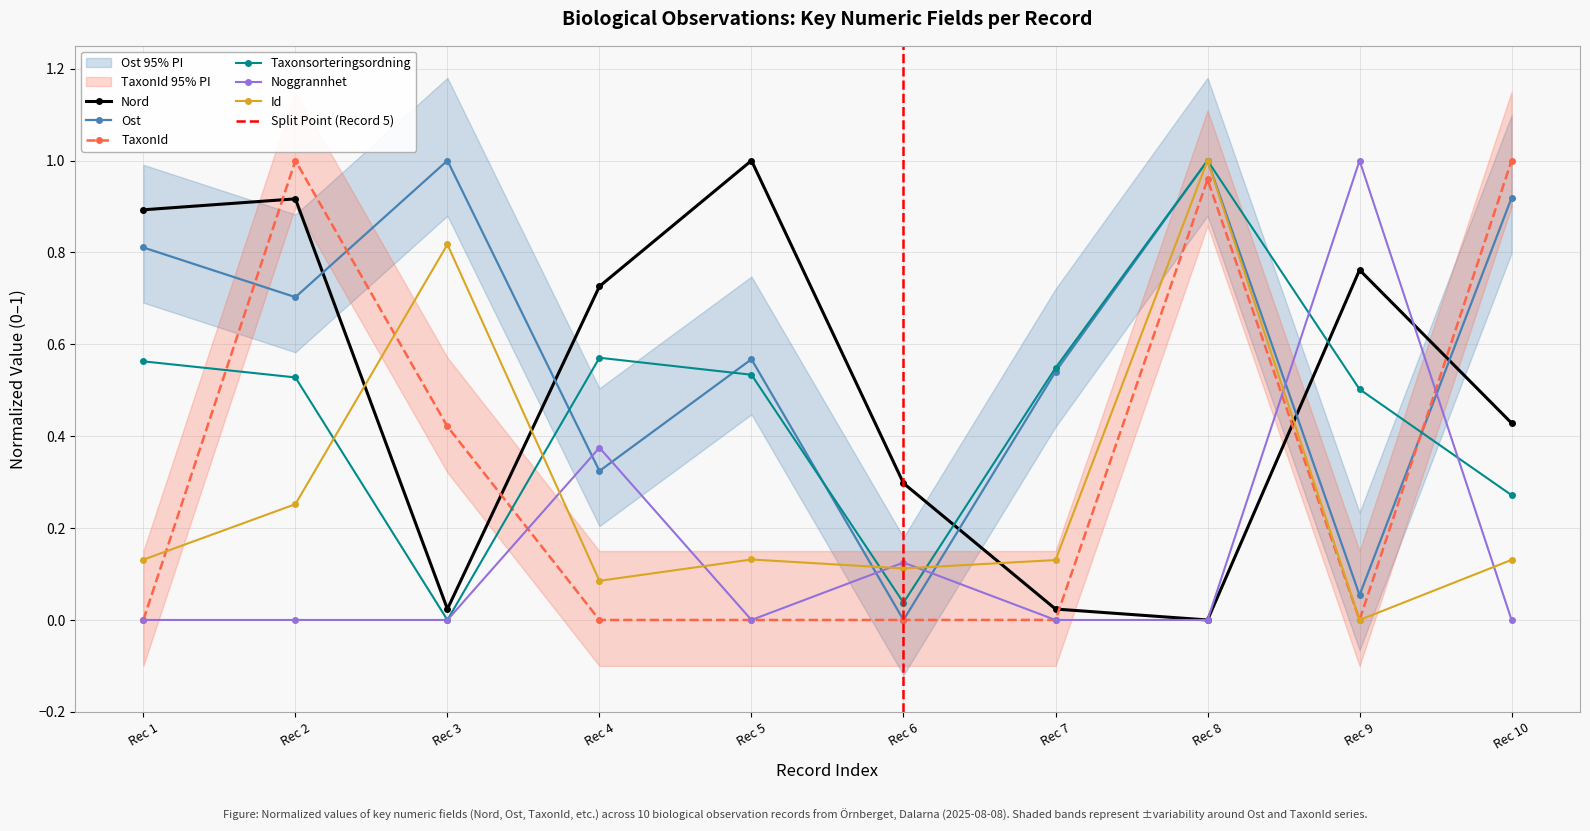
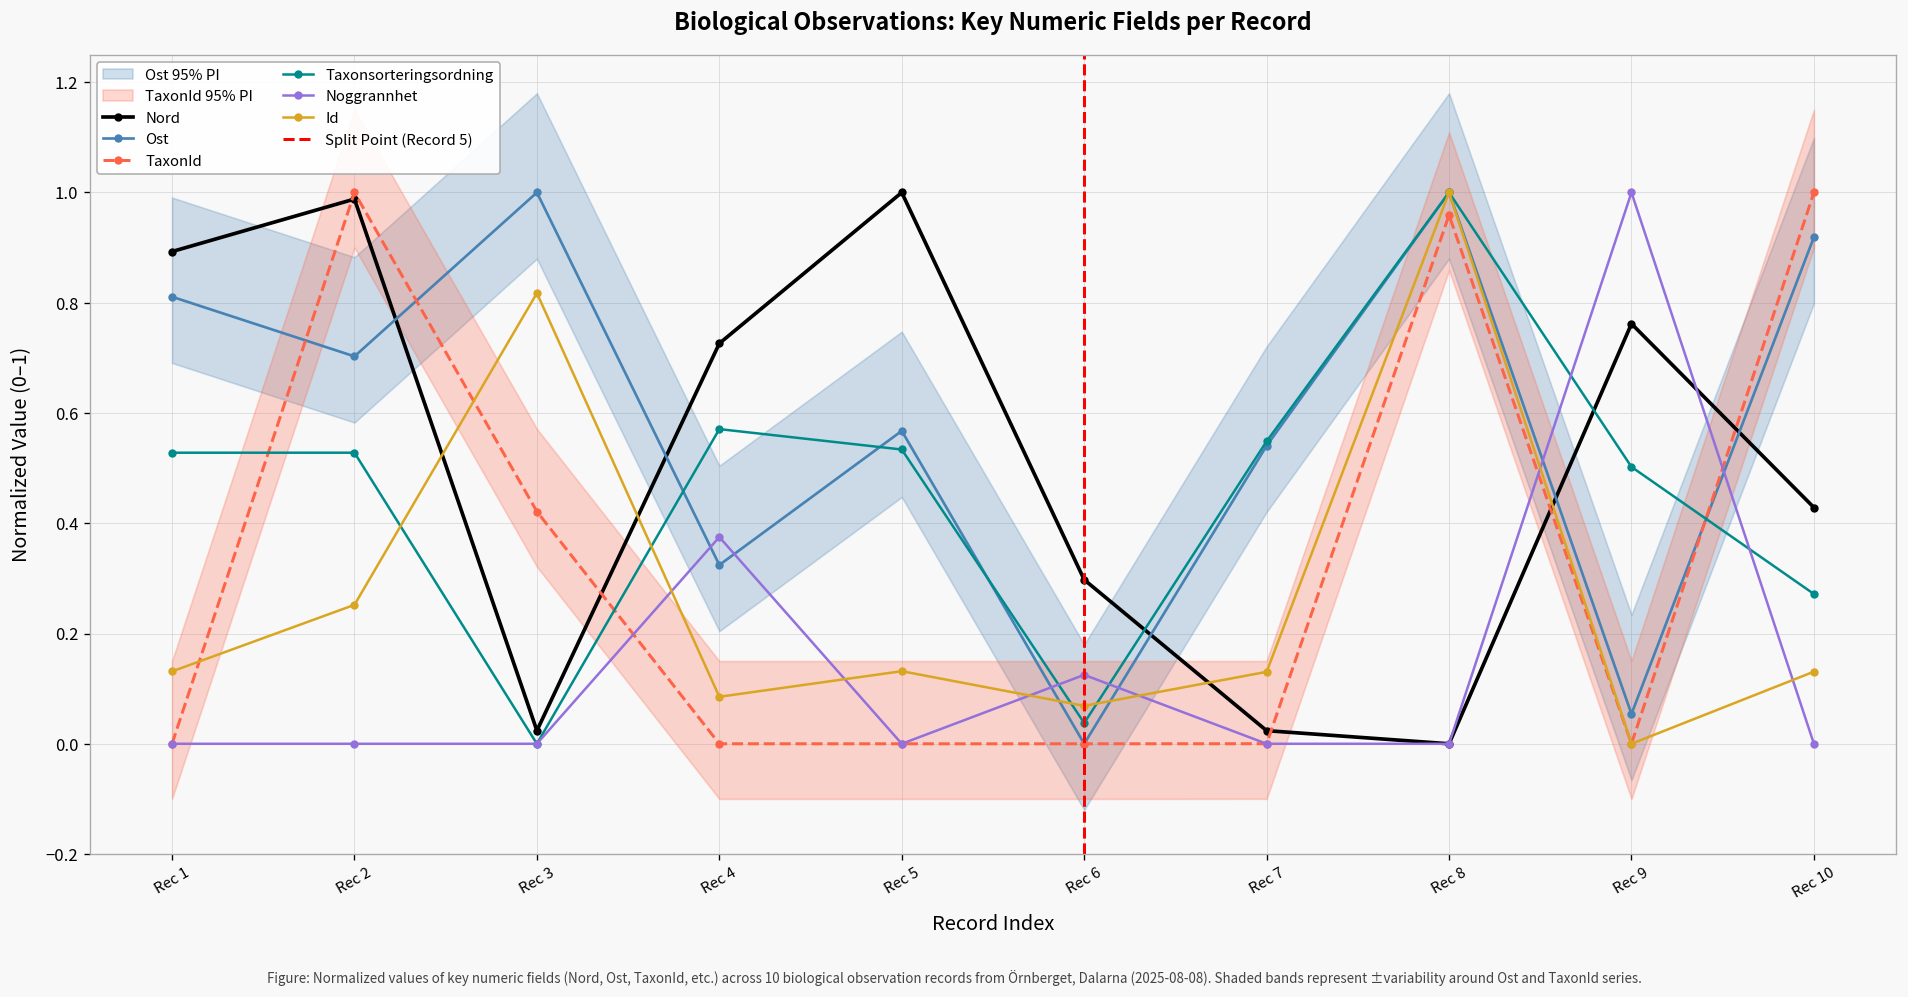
Taxonsorteringsordning, Rec 1: 0.56 -> 0.53
Nord, Rec 2: 0.92 -> 0.99
Id, Rec 6: 0.11 -> 0.07
